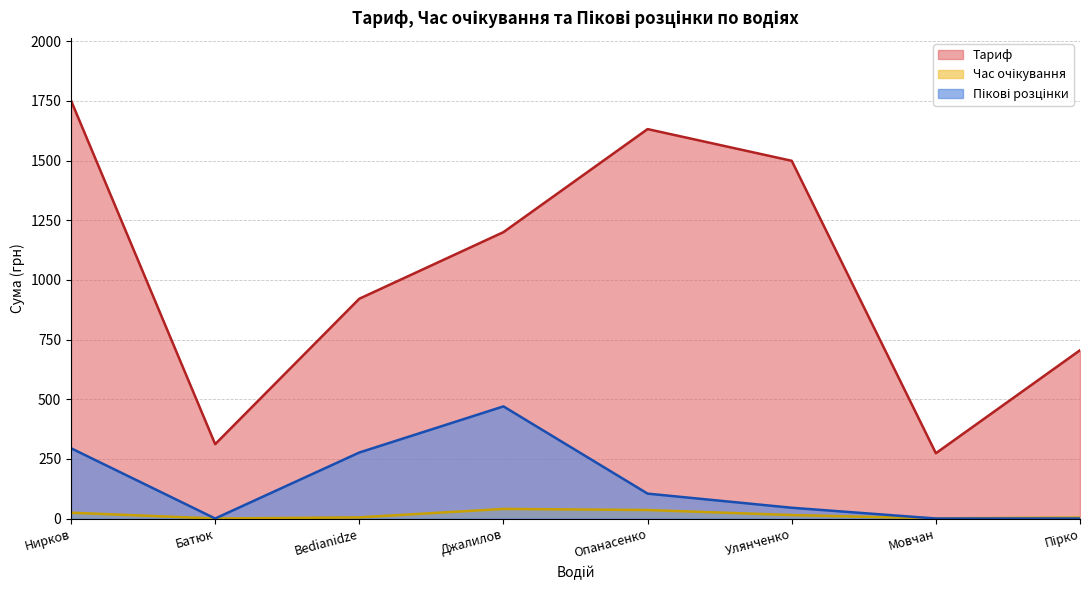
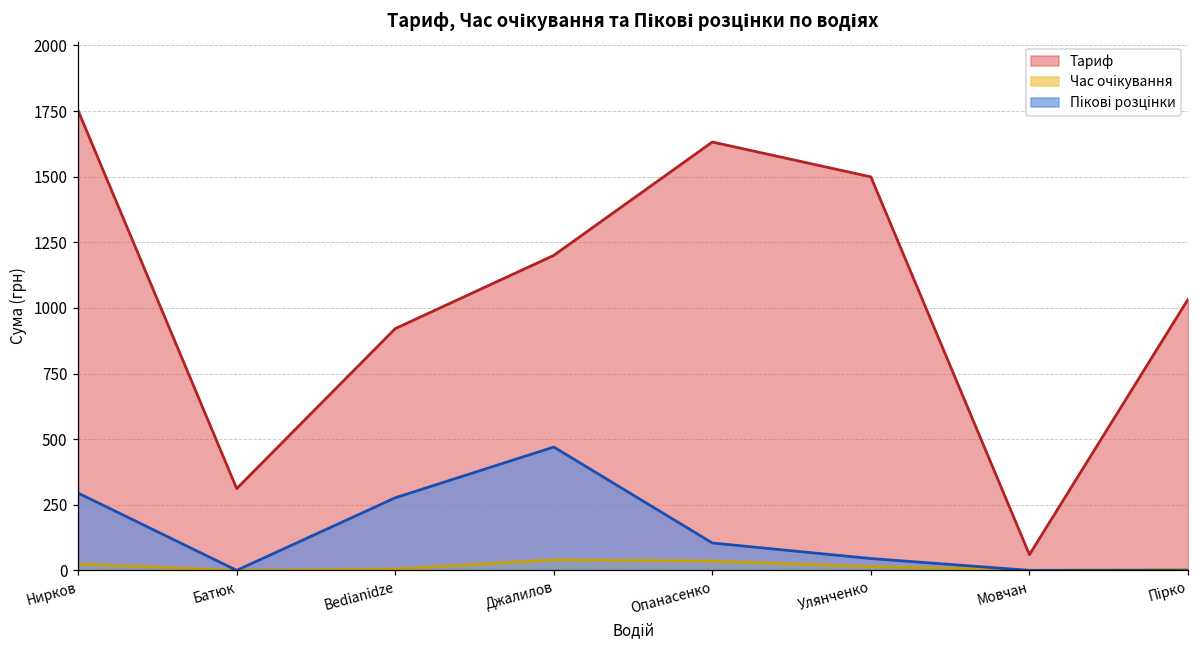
Тариф, Мовчан: 270 -> 60
Тариф, Пірко: 710 -> 1030
